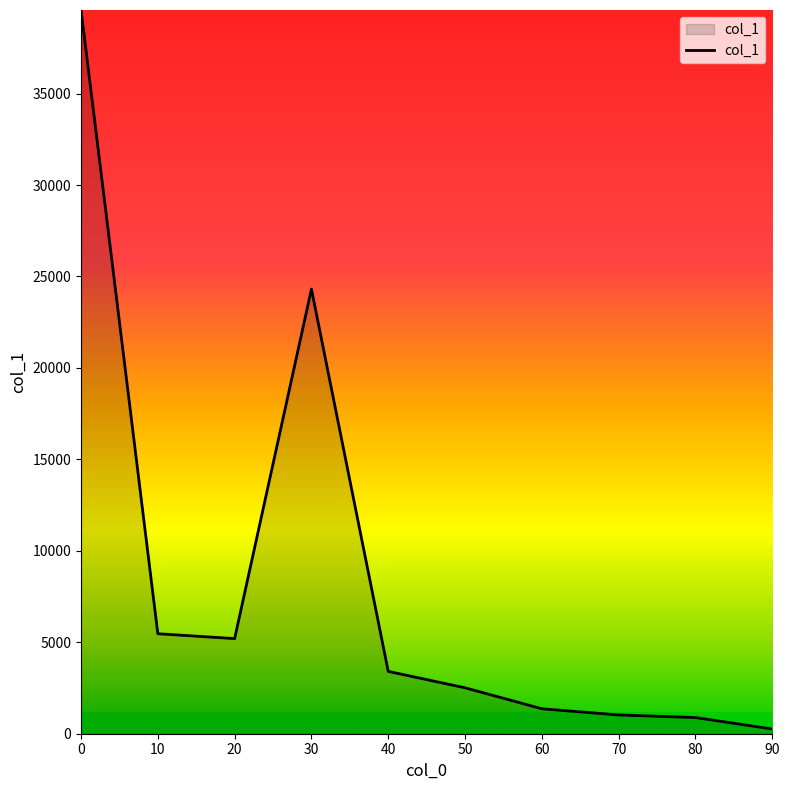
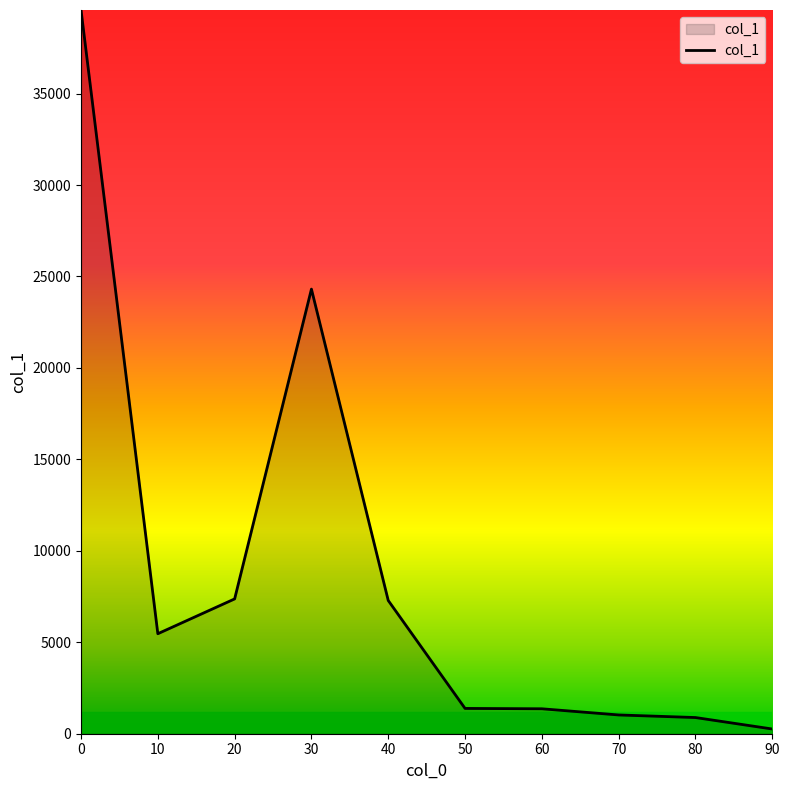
20: 5200 -> 7400
40: 3400 -> 7300
50: 2500 -> 1400
